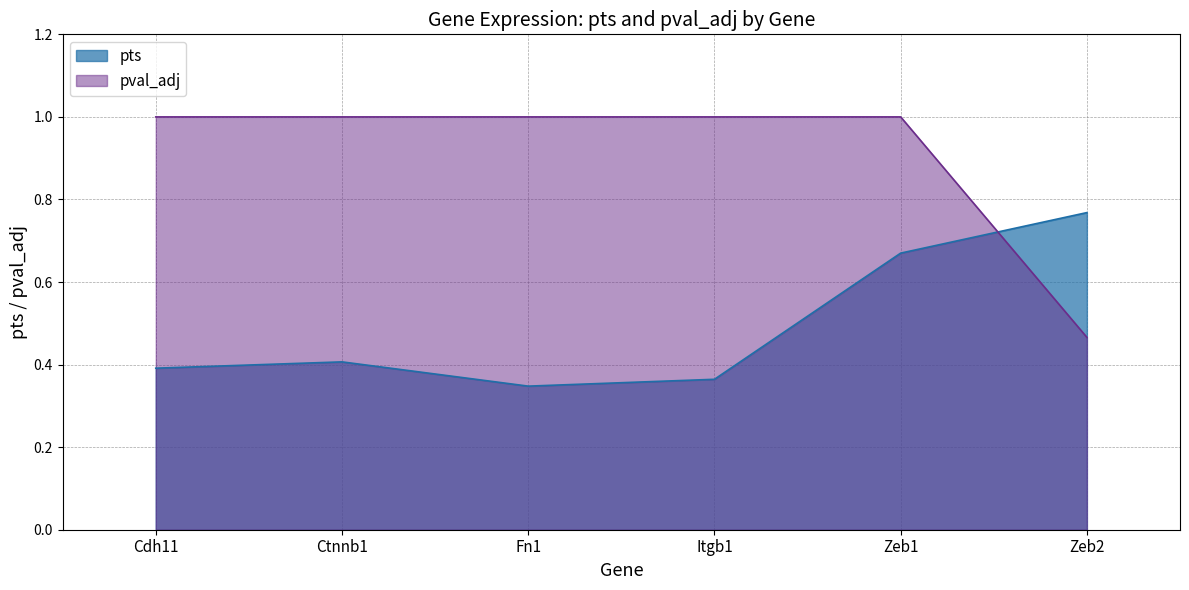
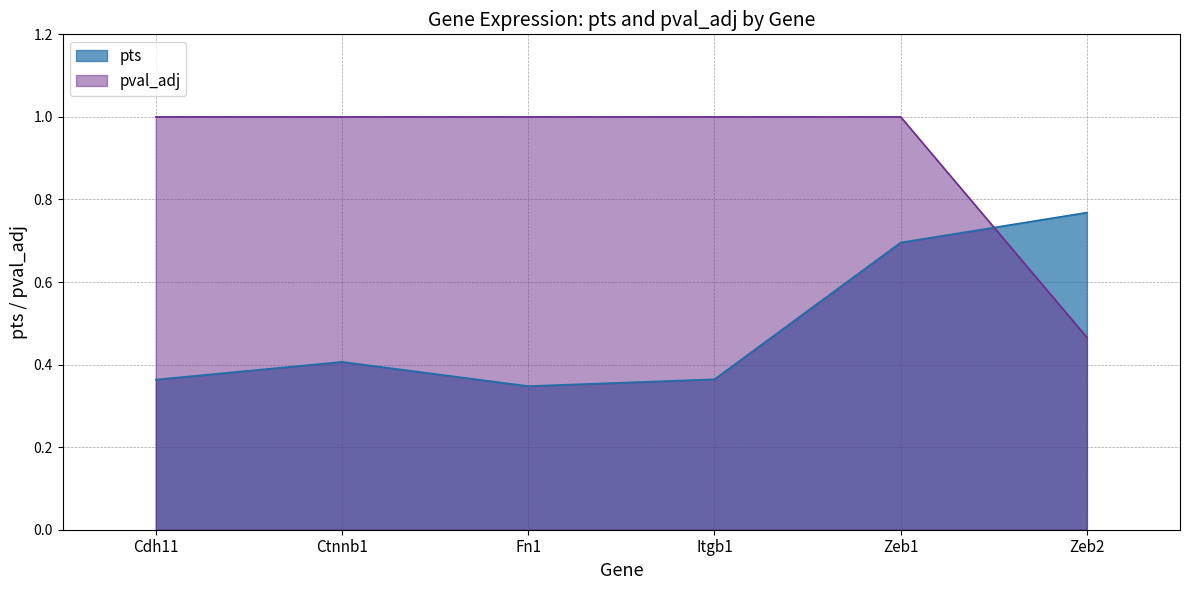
pts, Cdh11: 0.39 -> 0.36
pts, Zeb1: 0.67 -> 0.70
